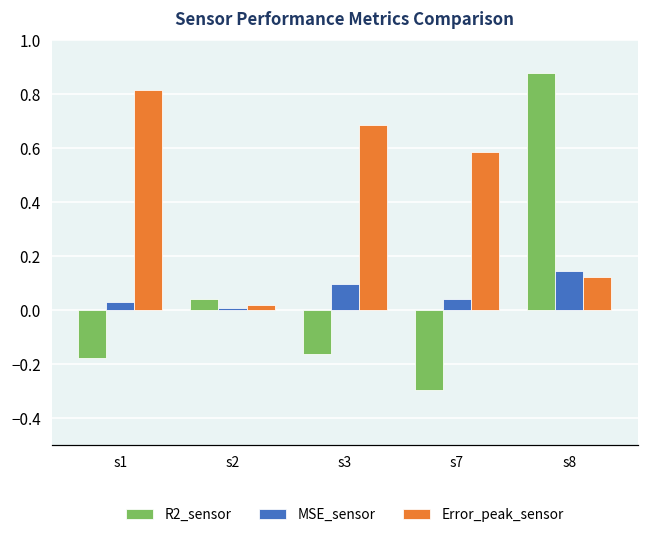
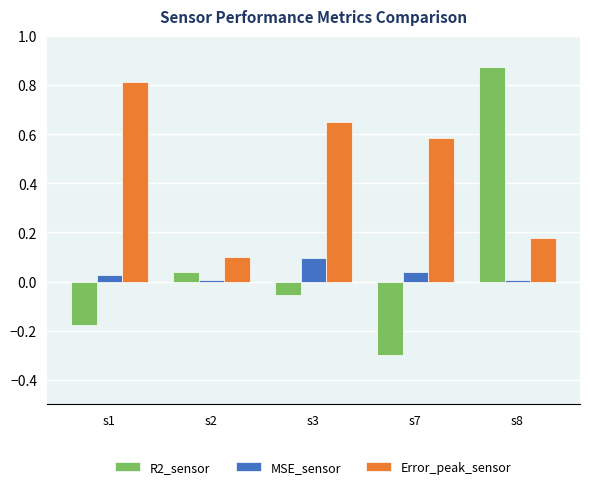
Error_peak_sensor, s2: 0.02 -> 0.10
R2_sensor, s3: -0.16 -> -0.05
Error_peak_sensor, s3: 0.69 -> 0.65
MSE_sensor, s8: 0.15 -> 0.00
Error_peak_sensor, s8: 0.12 -> 0.18
